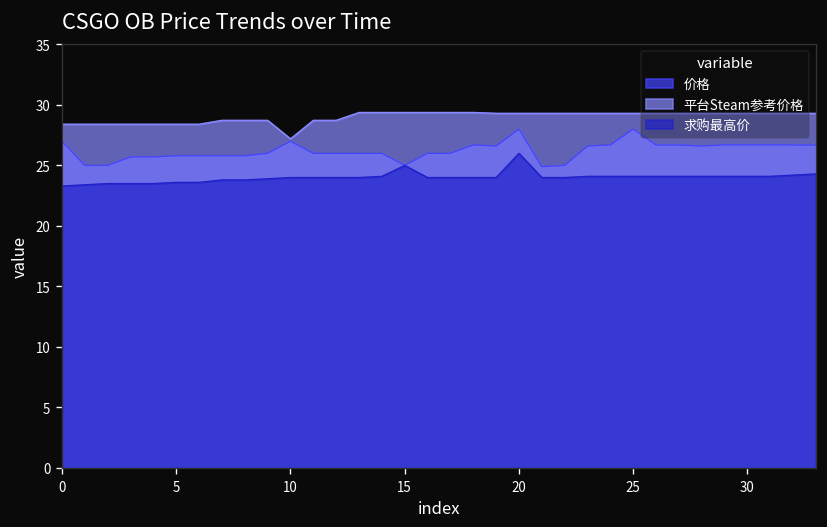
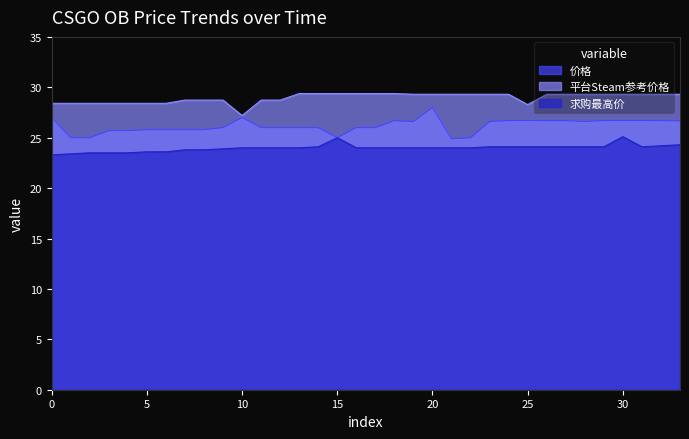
求购最高价, 20: 26 -> 24
价格, 25: 28.0 -> 26.7
平台Steam参考价格, 25: 29.3 -> 28.3
求购最高价, 30: 24.1 -> 25.1
